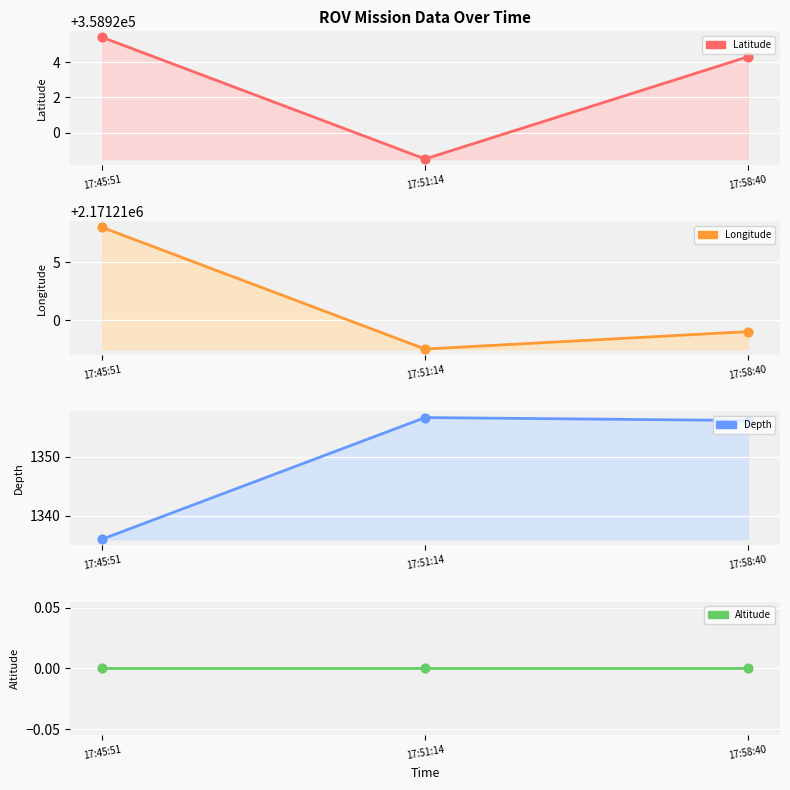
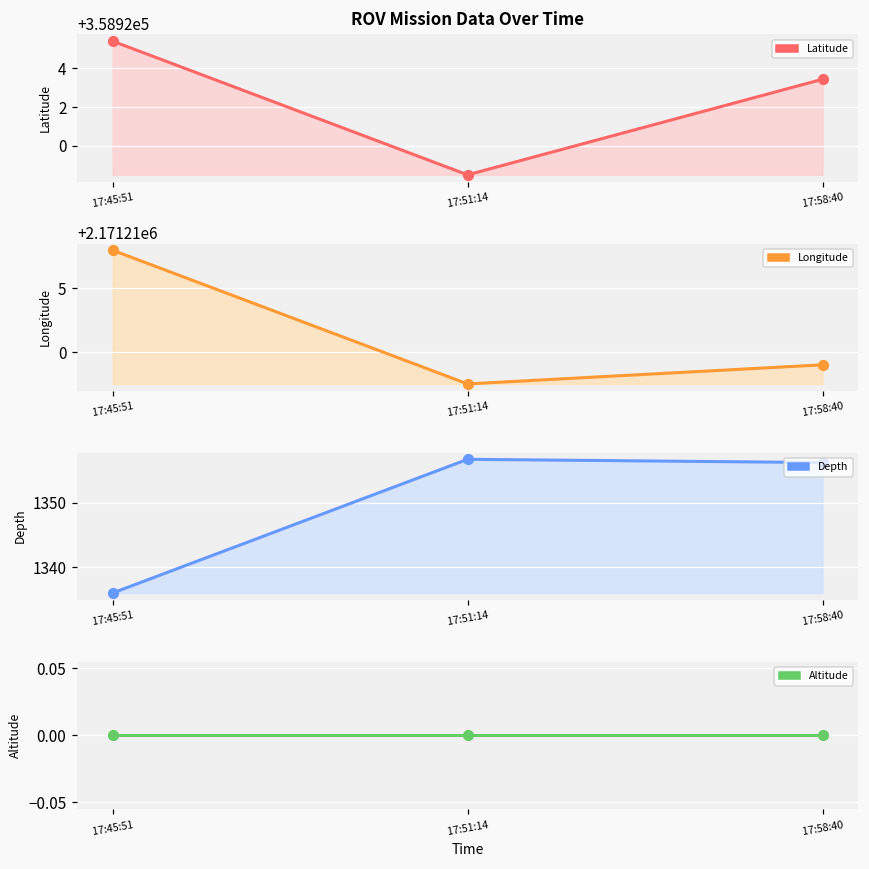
ROV Mission Data Over Time, 17:58:40: 358924.3 -> 358923.4
